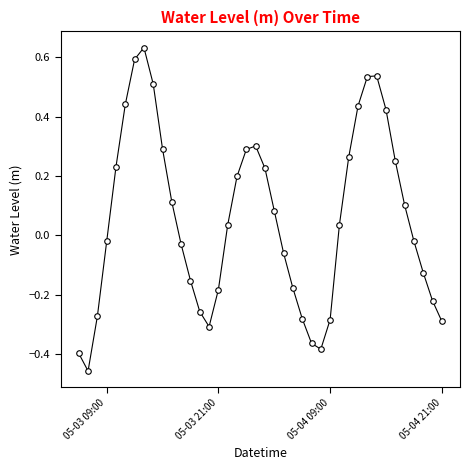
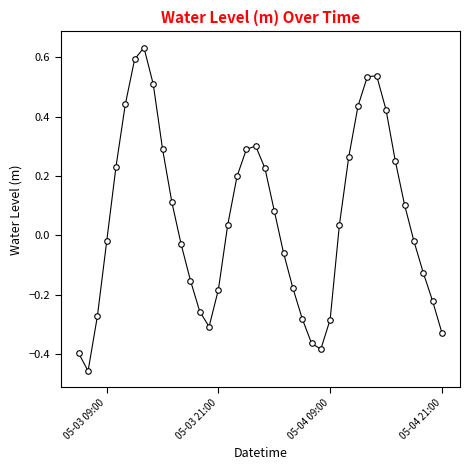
05-04 21:00: -0.29 -> -0.33
